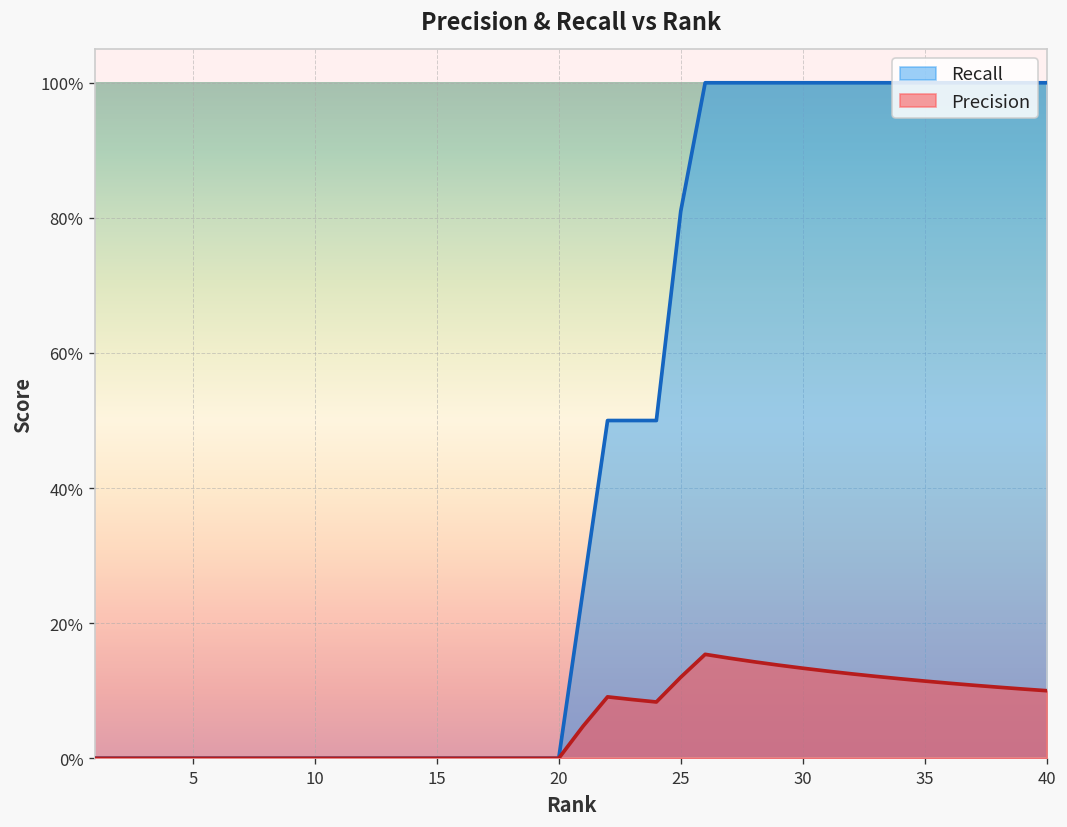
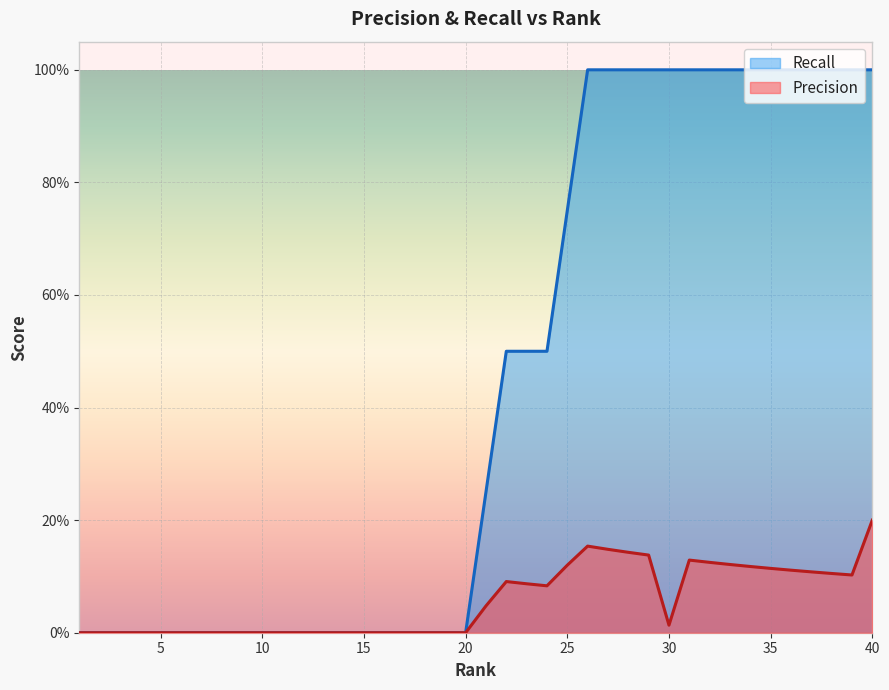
Recall, 25: 81% -> 75%
Precision, 30: 13% -> 1%
Precision, 40: 10% -> 20%
